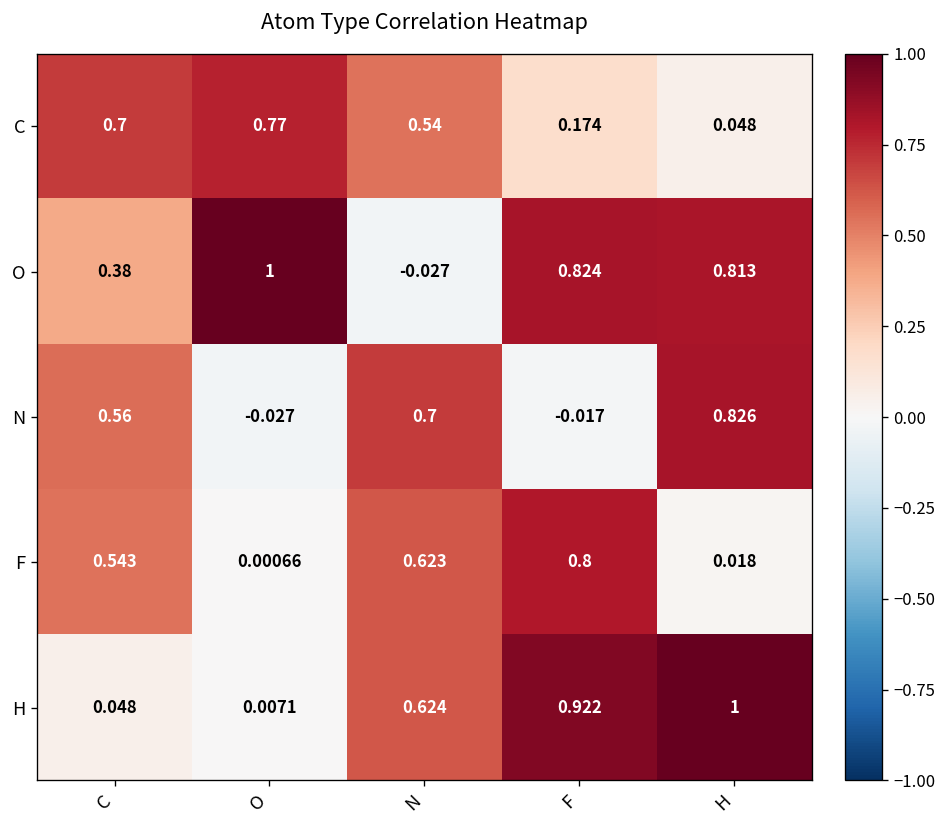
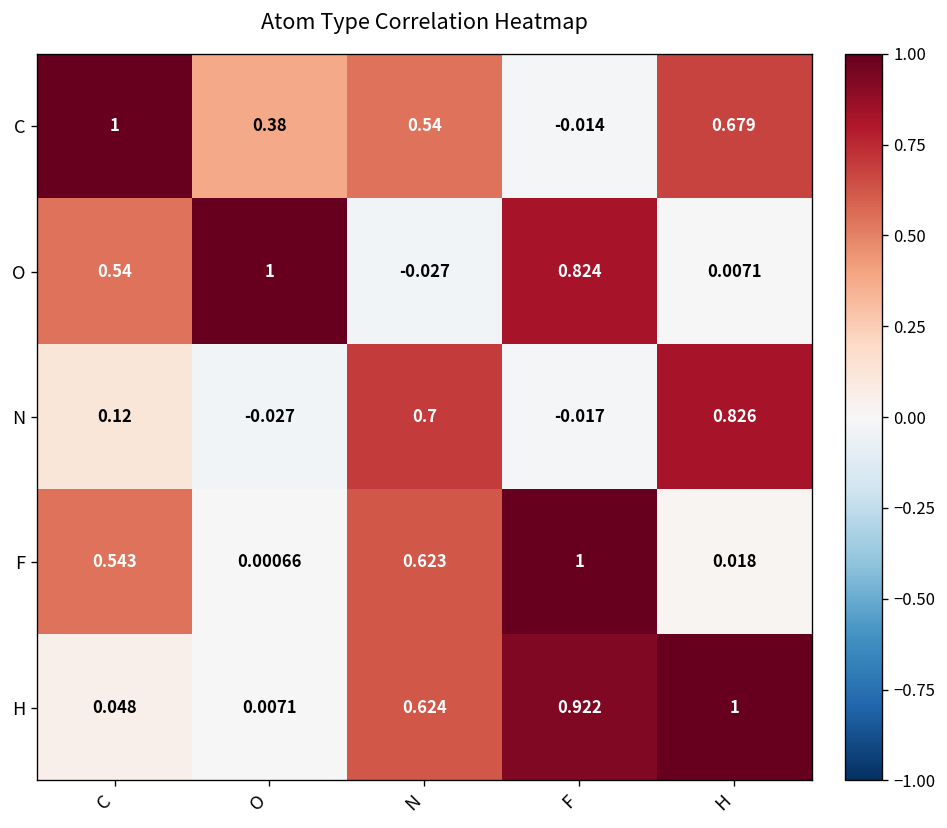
C, C: 0.7 -> 1
C, O: 0.77 -> 0.38
C, F: 0.174 -> -0.014
C, H: 0.048 -> 0.679
O, C: 0.38 -> 0.54
O, H: 0.813 -> 0.0071
N, C: 0.56 -> 0.12
F, F: 0.8 -> 1
